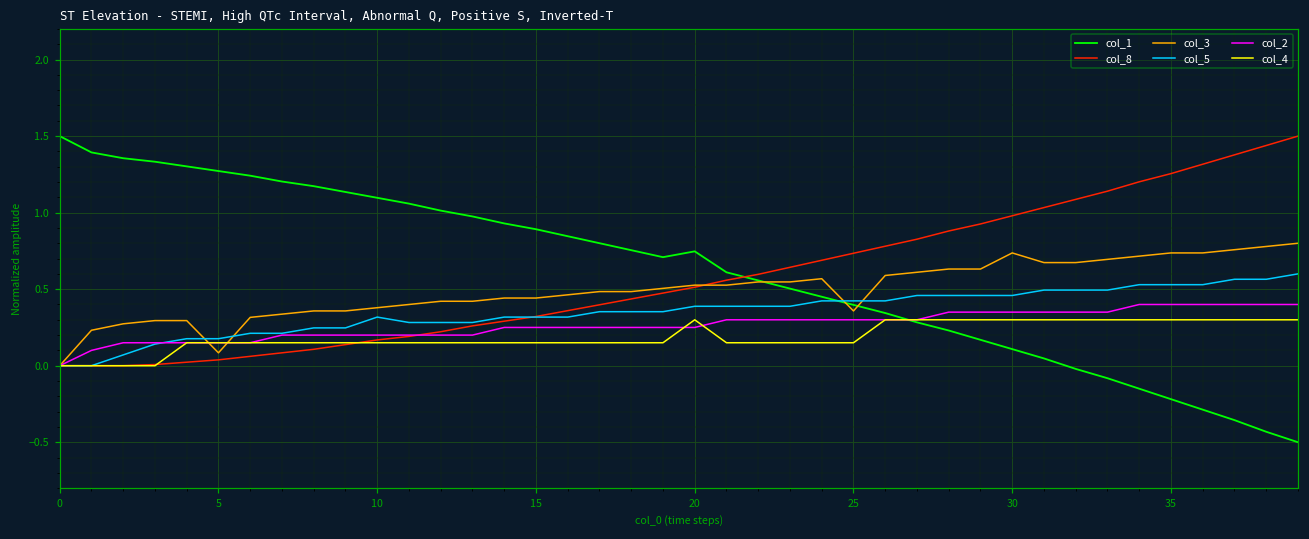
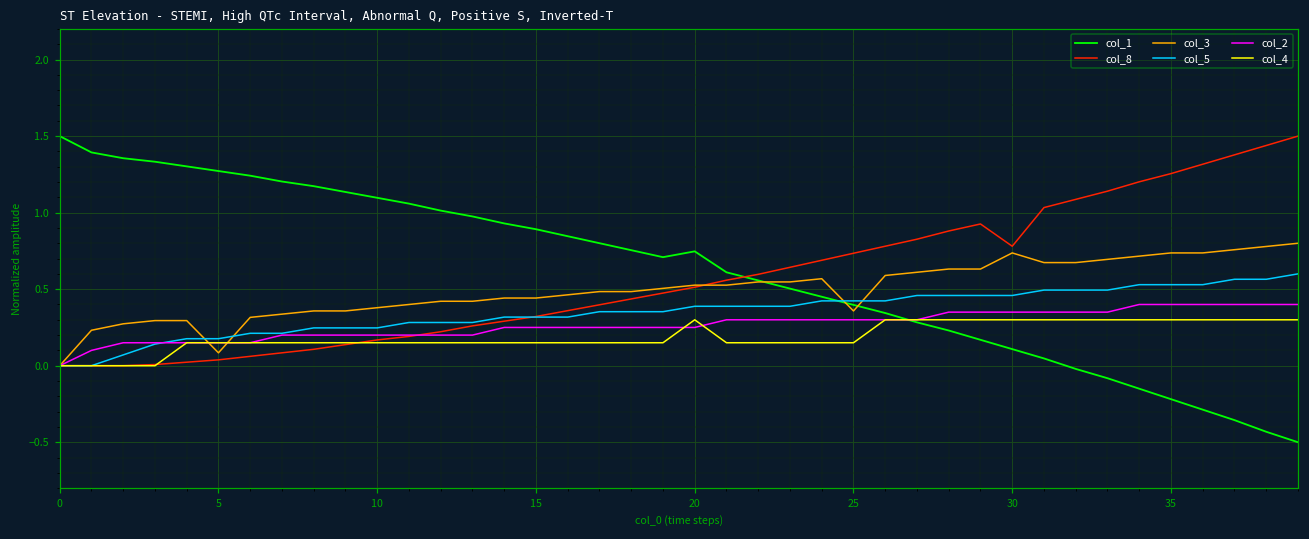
col_5, 10: 0.32 -> 0.25
col_8, 30: 0.98 -> 0.78
